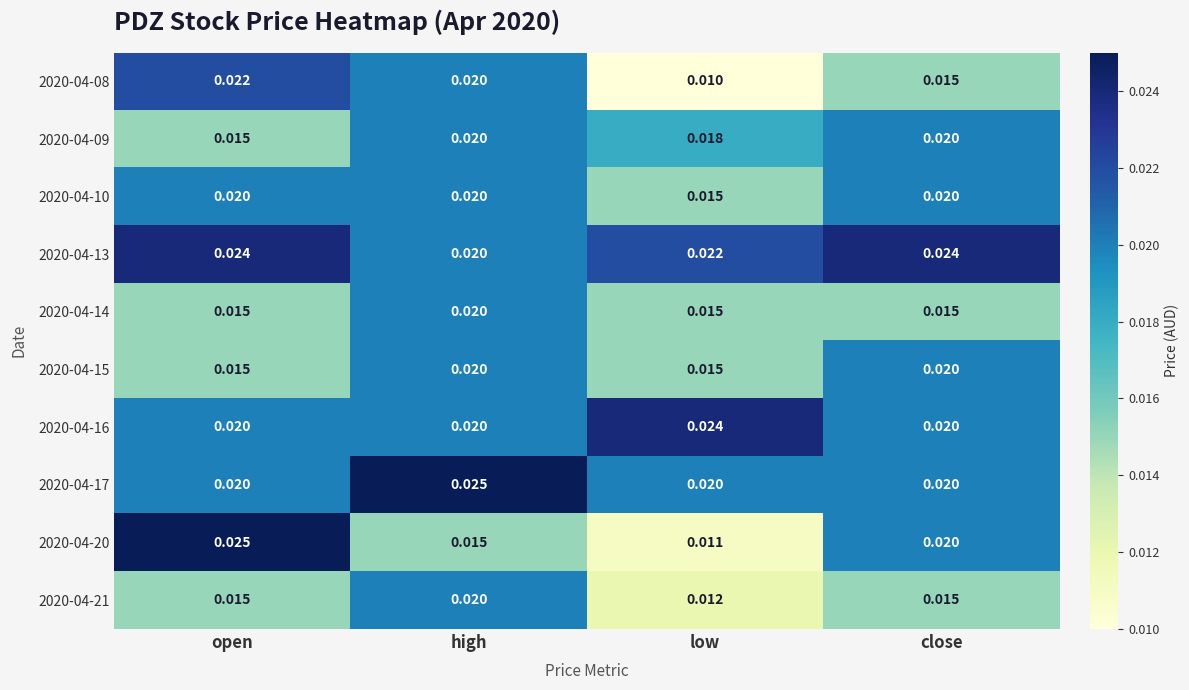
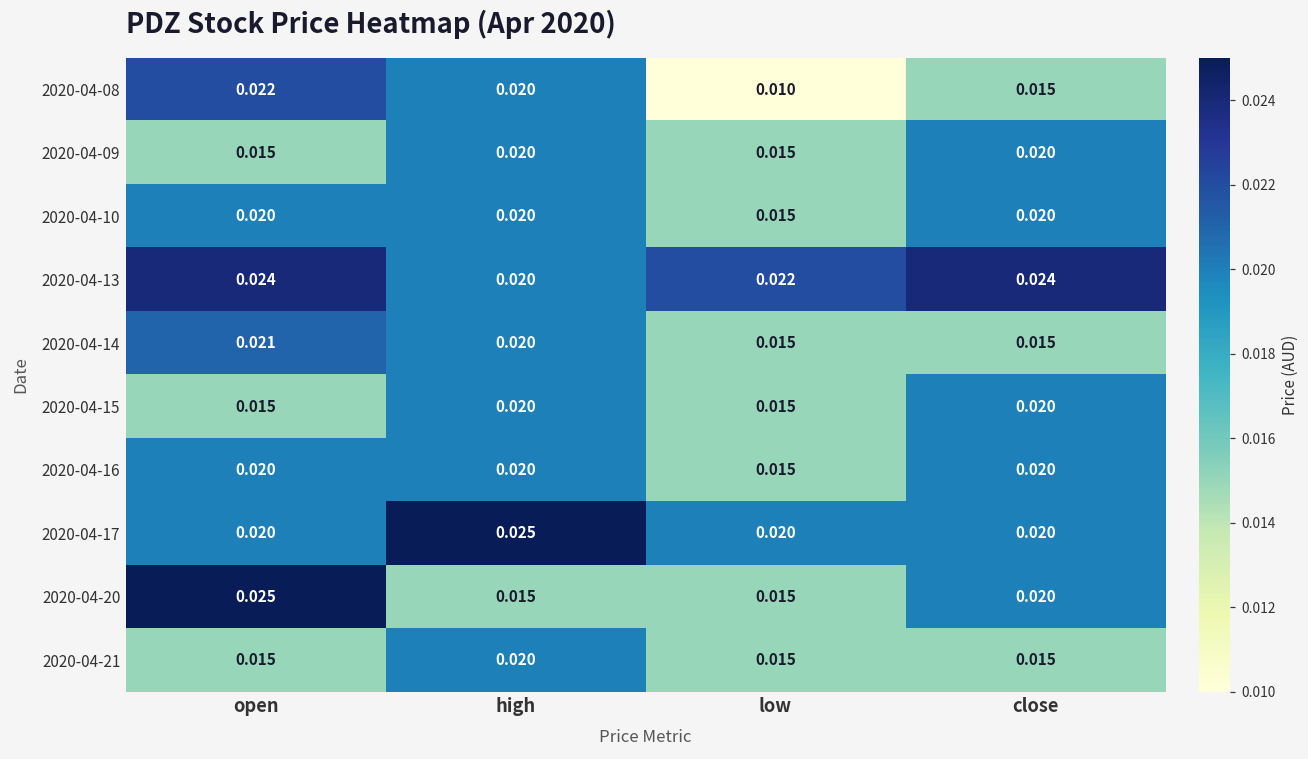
2020-04-09, low: 0.018 -> 0.015
2020-04-14, open: 0.015 -> 0.021
2020-04-16, low: 0.024 -> 0.015
2020-04-20, low: 0.011 -> 0.015
2020-04-21, low: 0.012 -> 0.015
